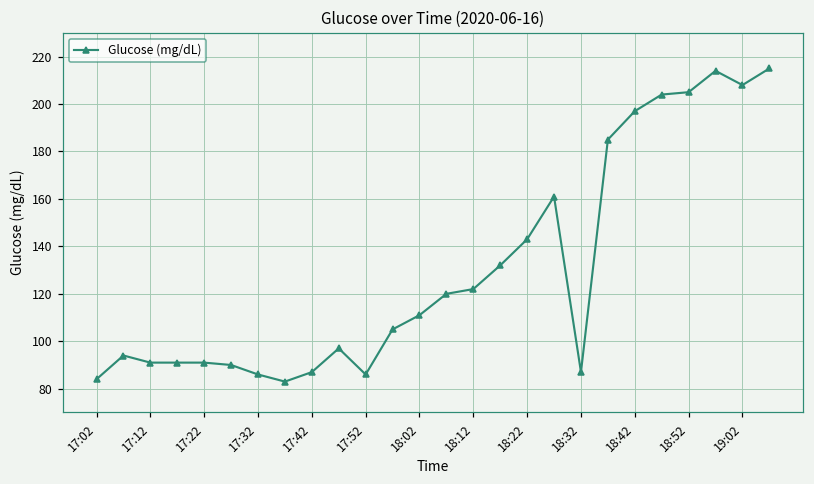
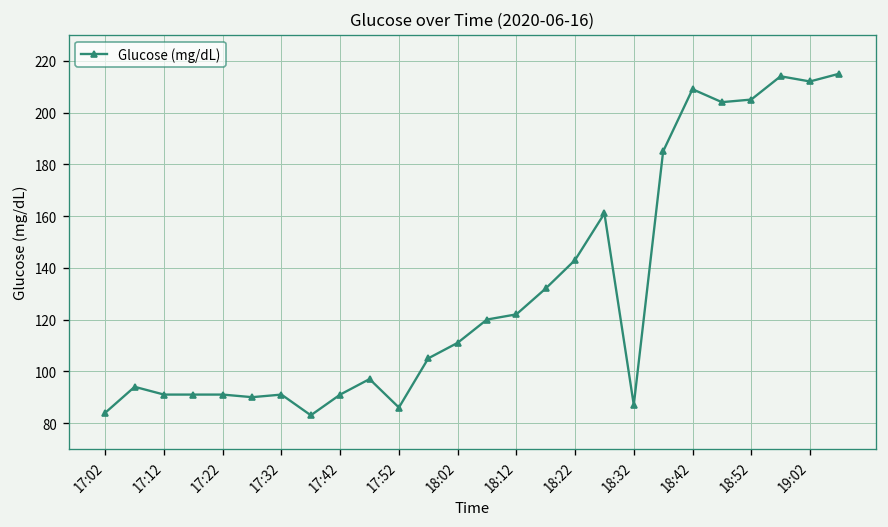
17:32: 86 -> 91
17:42: 87 -> 91
18:42: 197 -> 209
19:02: 208 -> 212
